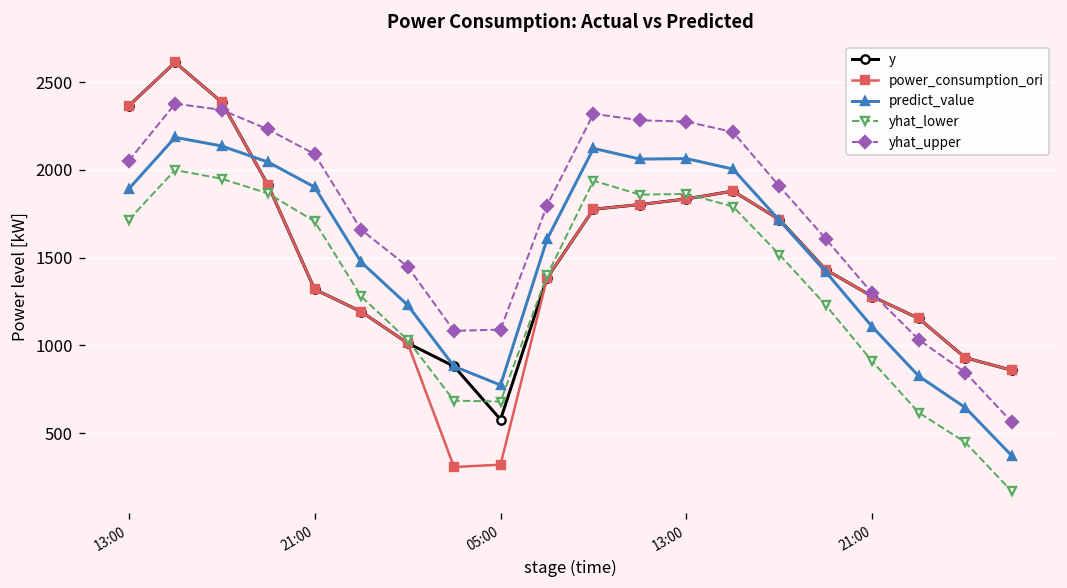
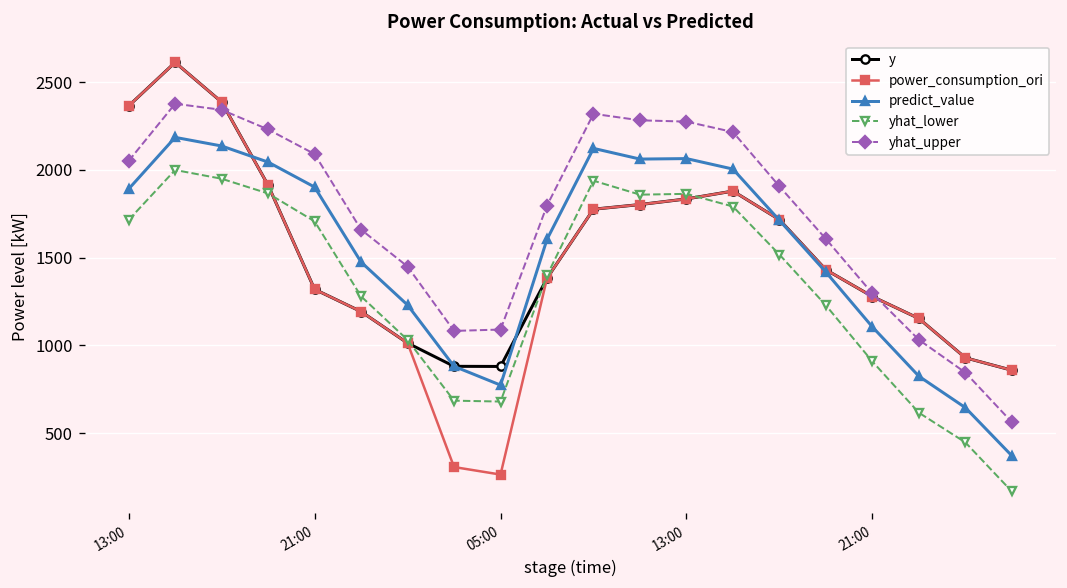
y, 05:00: 580 -> 880
power_consumption_ori, 05:00: 320 -> 260
